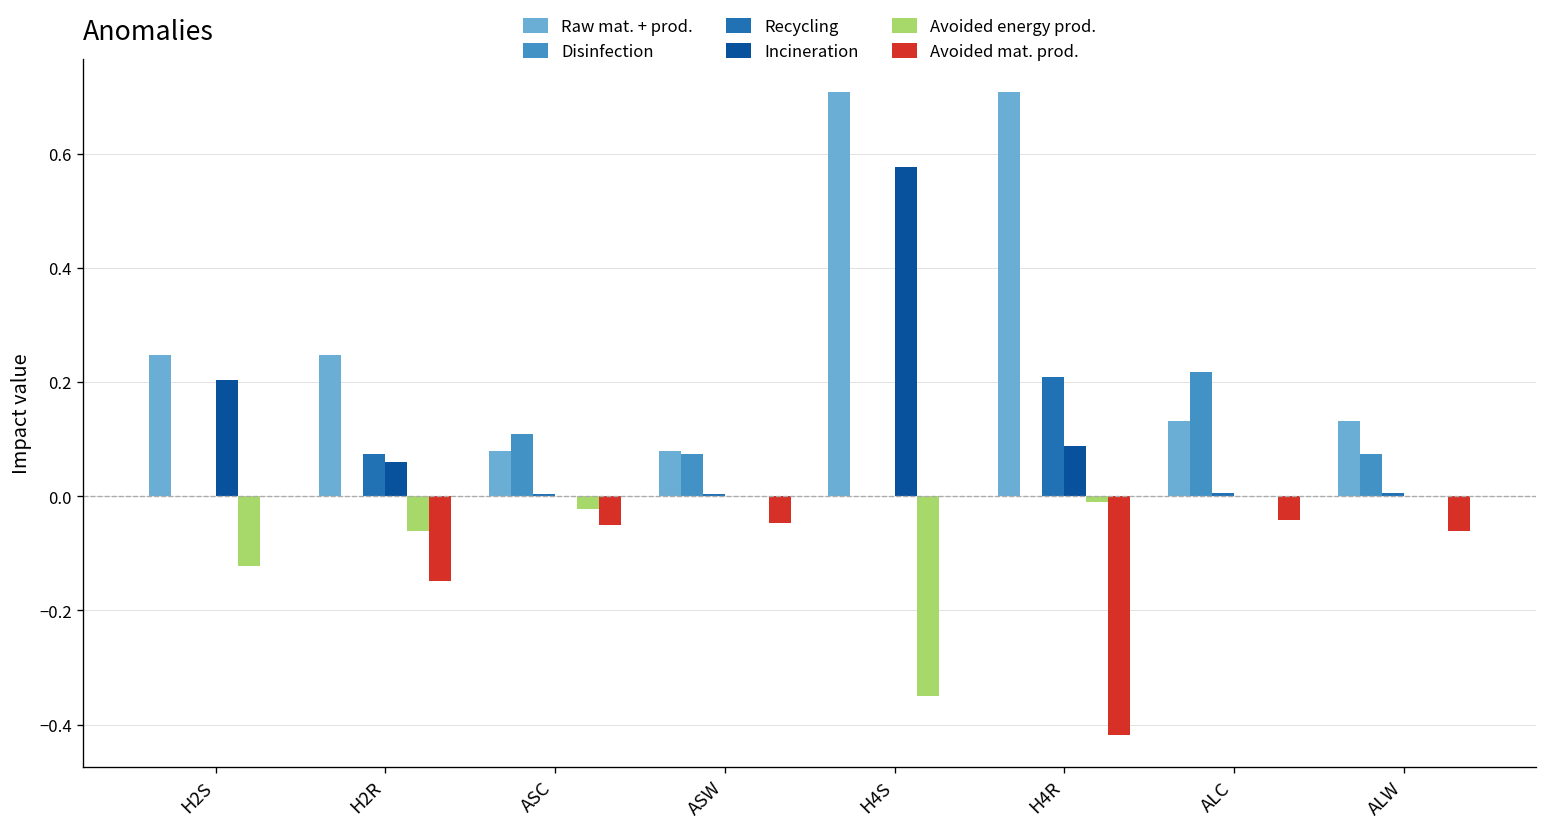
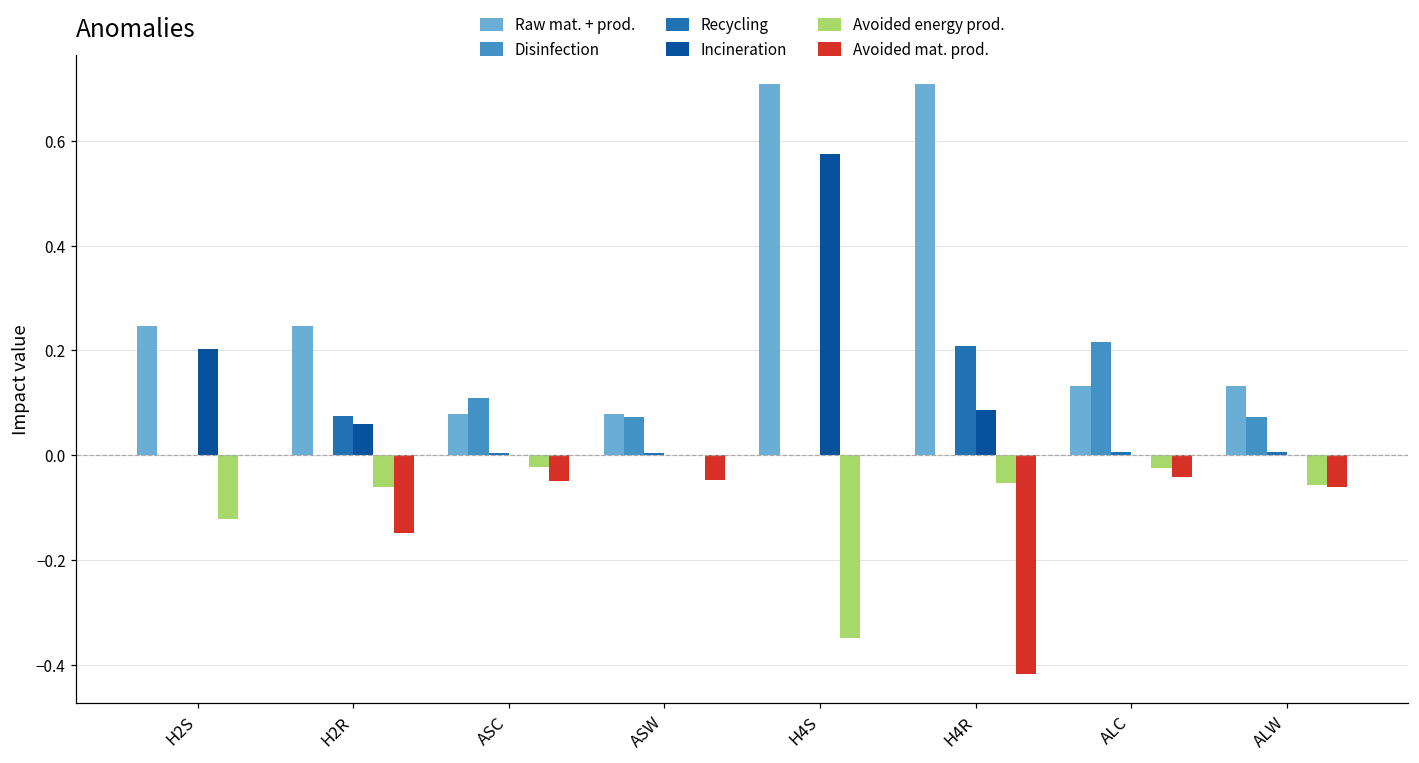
Avoided energy prod., H4R: -0.01 -> -0.05
Avoided energy prod., ALC: 0.00 -> -0.03
Avoided energy prod., ALW: 0.00 -> -0.06
